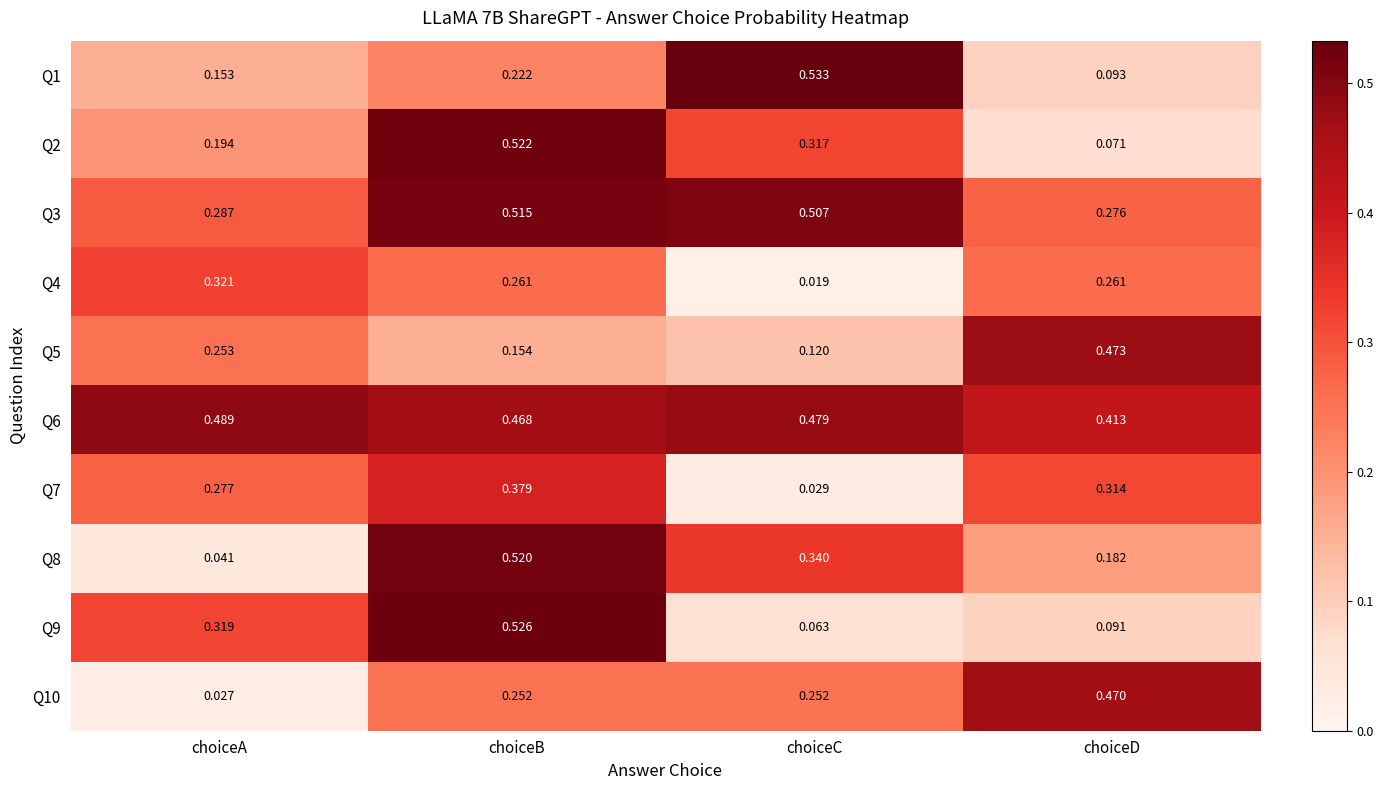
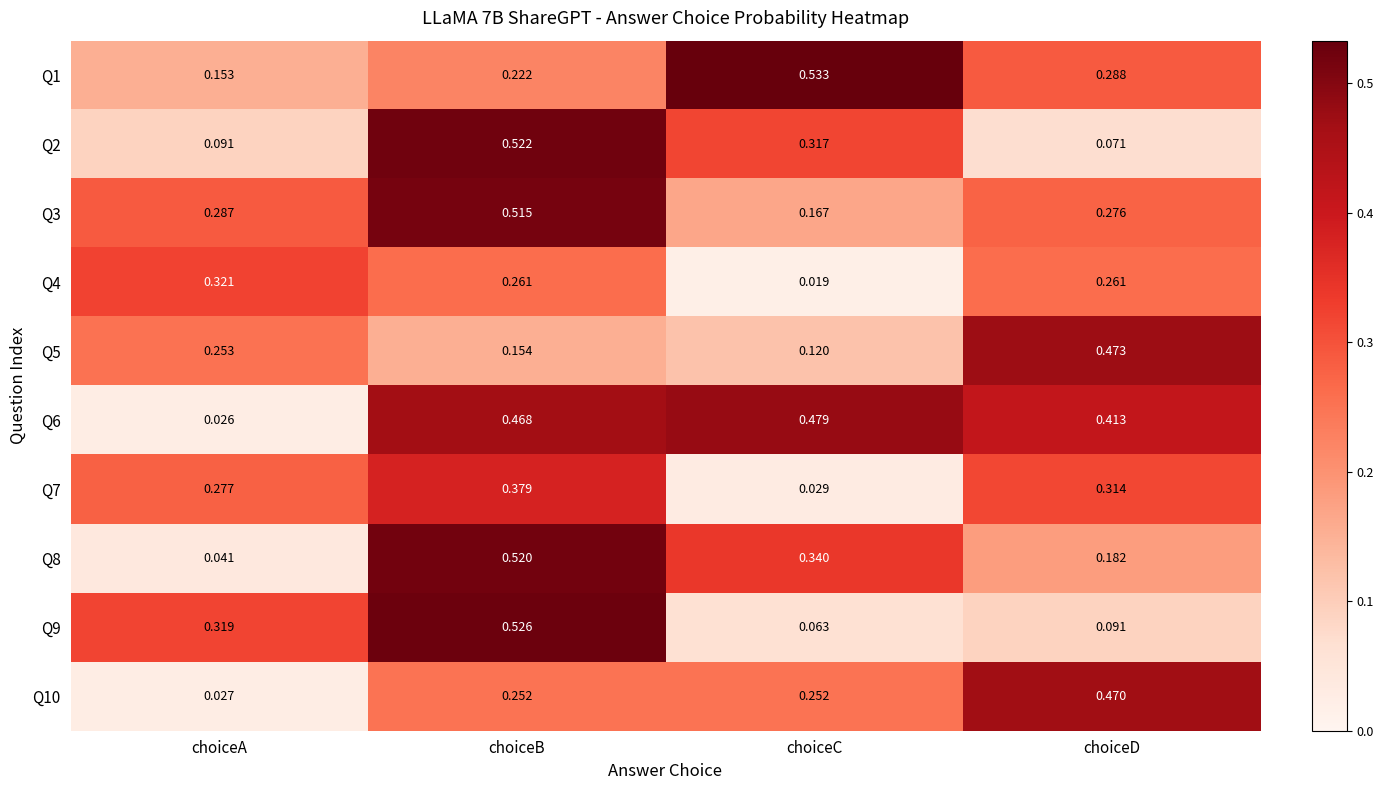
Q1, choiceD: 0.093 -> 0.288
Q2, choiceA: 0.194 -> 0.091
Q3, choiceC: 0.507 -> 0.167
Q6, choiceA: 0.489 -> 0.026
